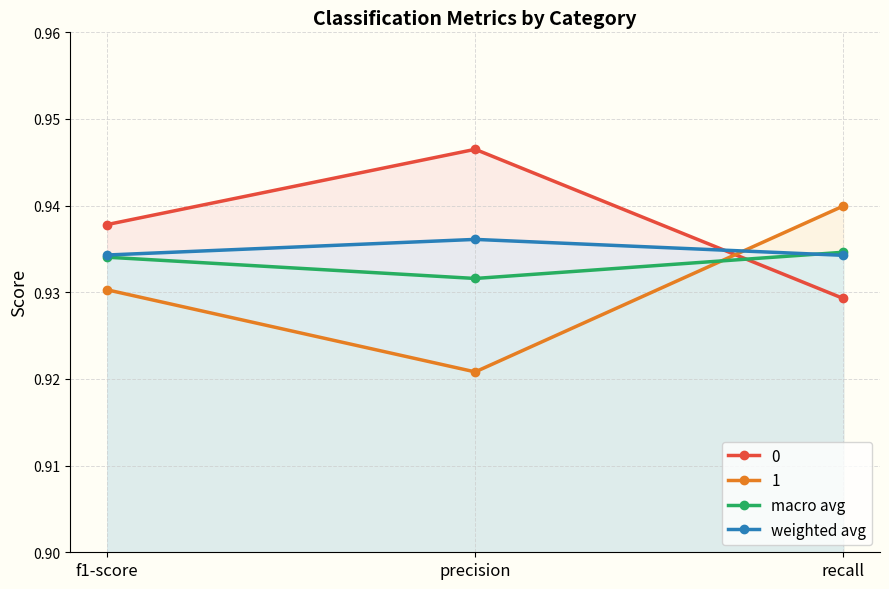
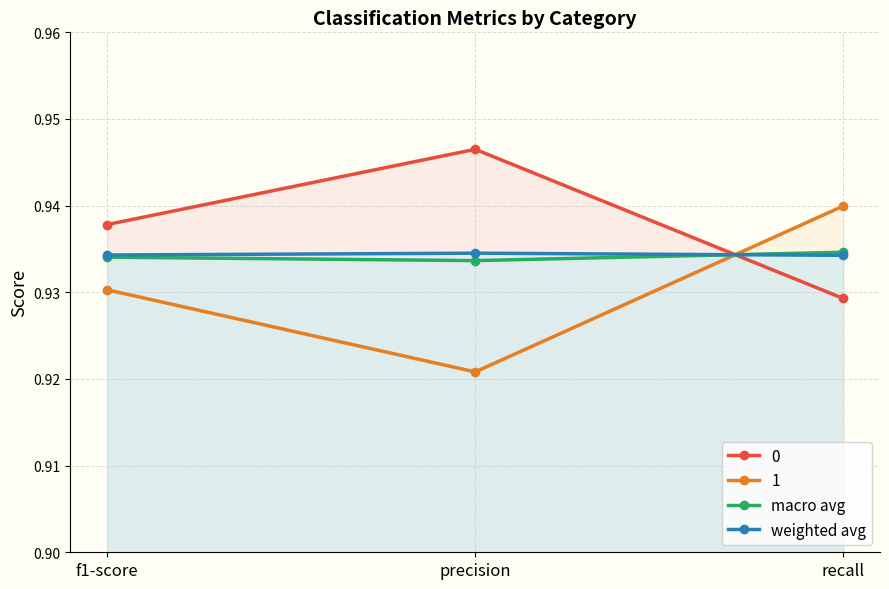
macro avg, precision: 0.932 -> 0.934
weighted avg, precision: 0.936 -> 0.935
